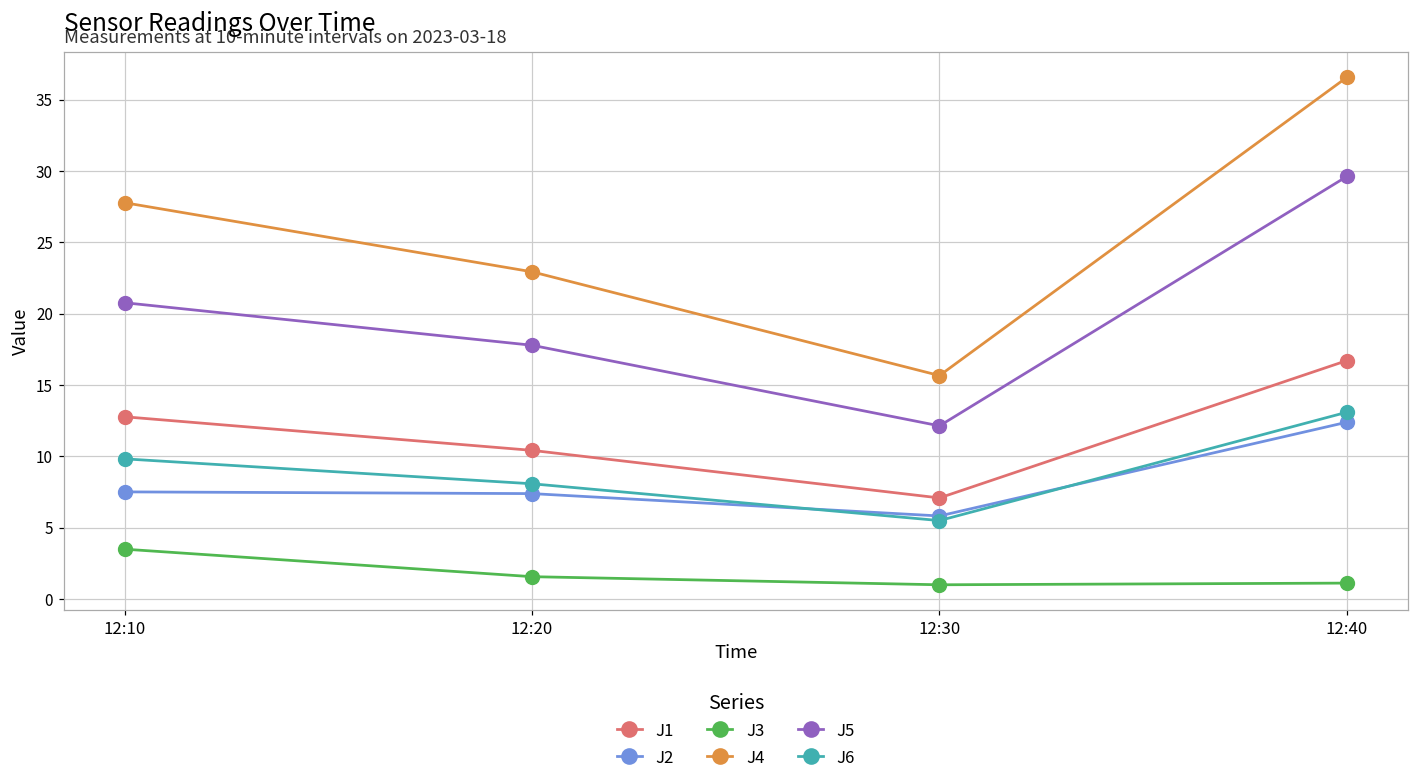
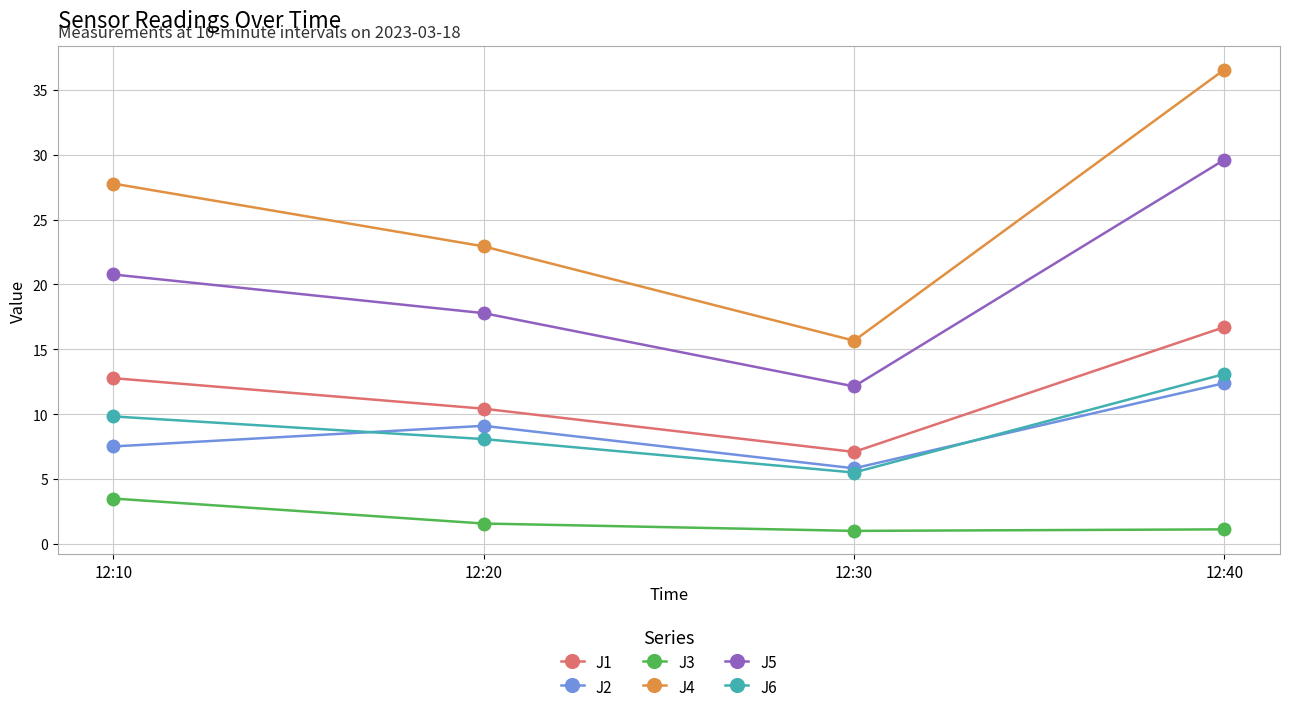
J2, 12:20: 7.4 -> 9.1
